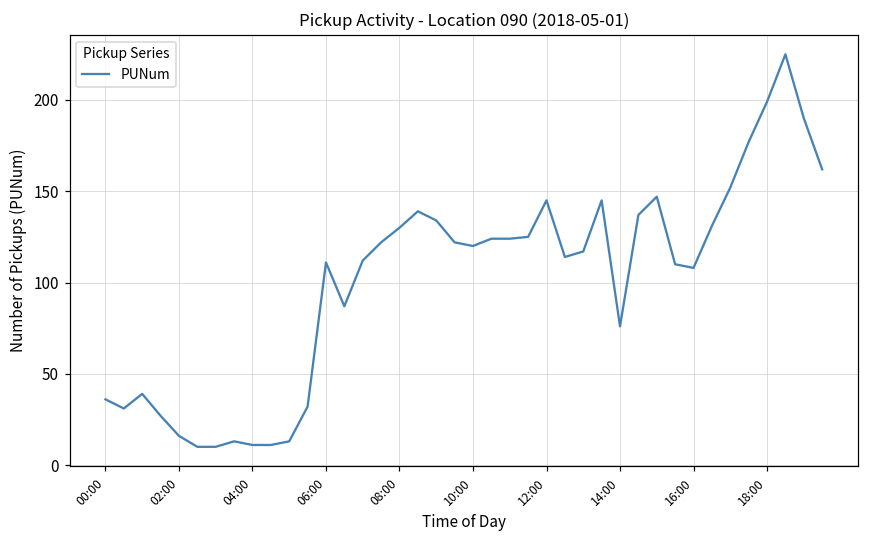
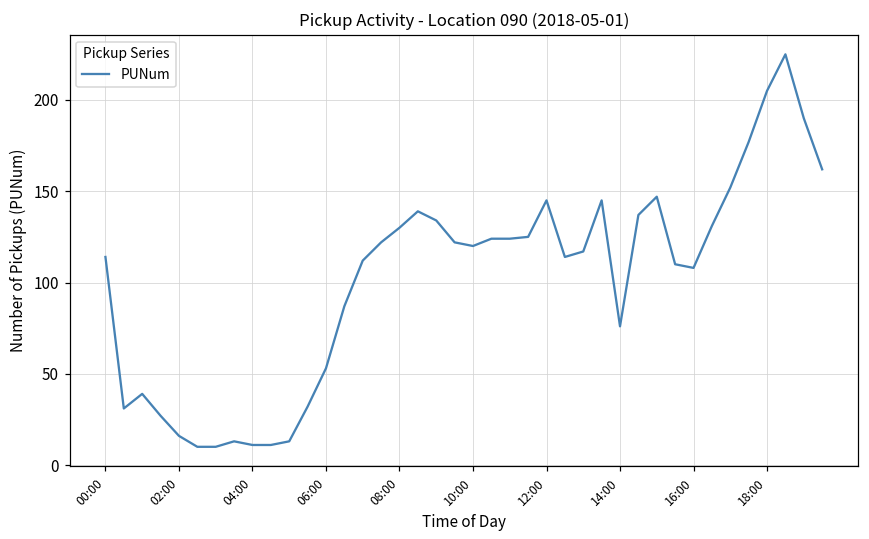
00:00: 36 -> 114
06:00: 111 -> 53
18:00: 199 -> 205
